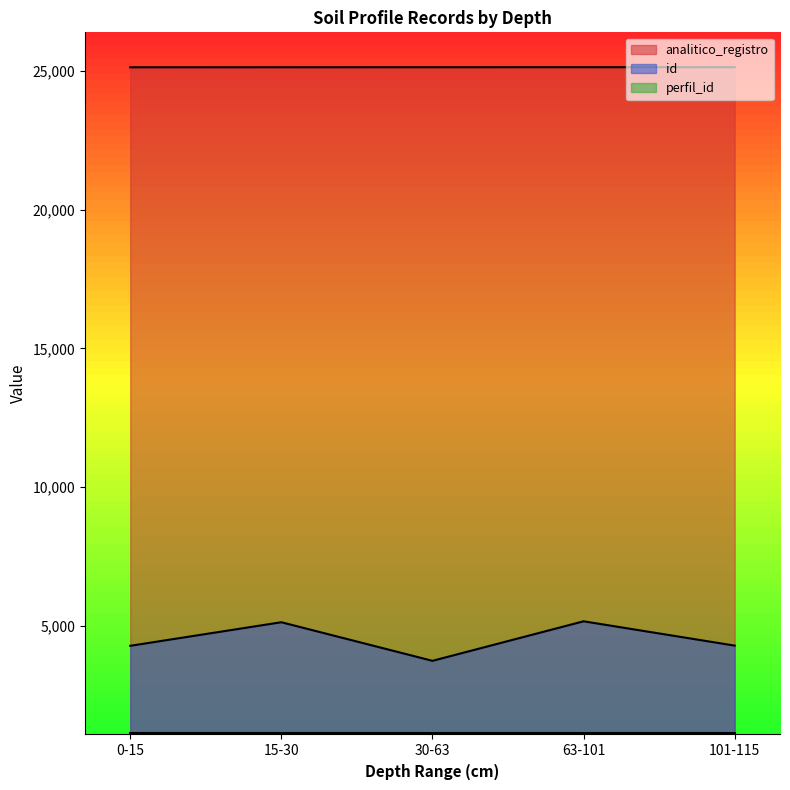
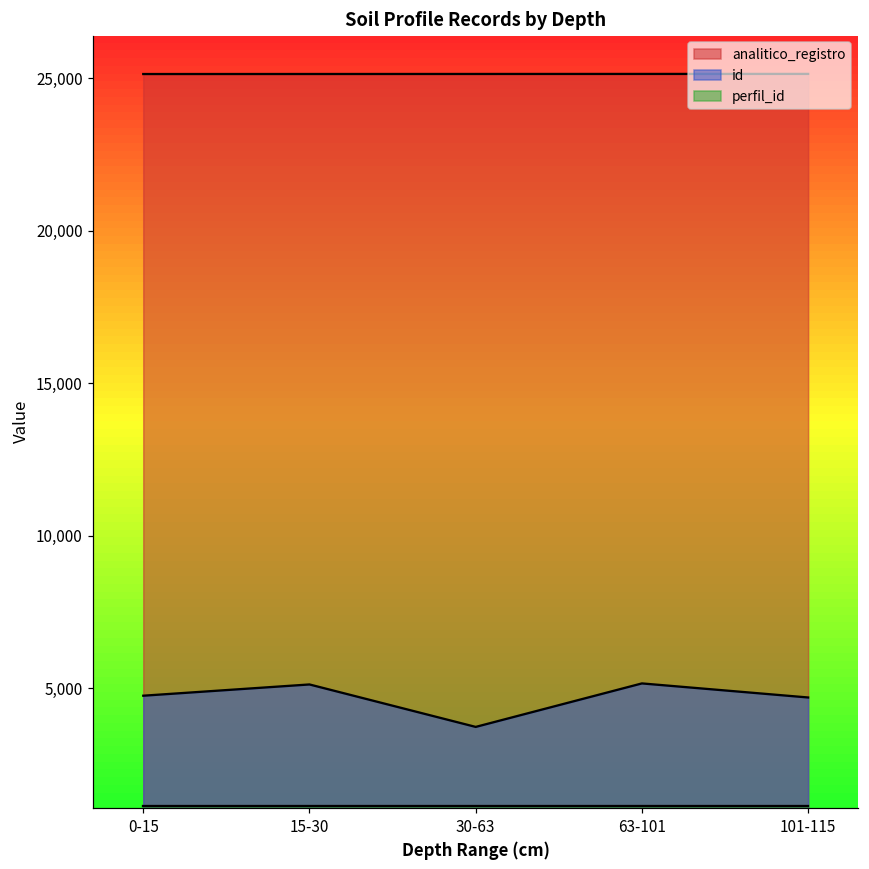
id, 0-15: 4,300 -> 4,800
id, 101-115: 4,300 -> 4,700
